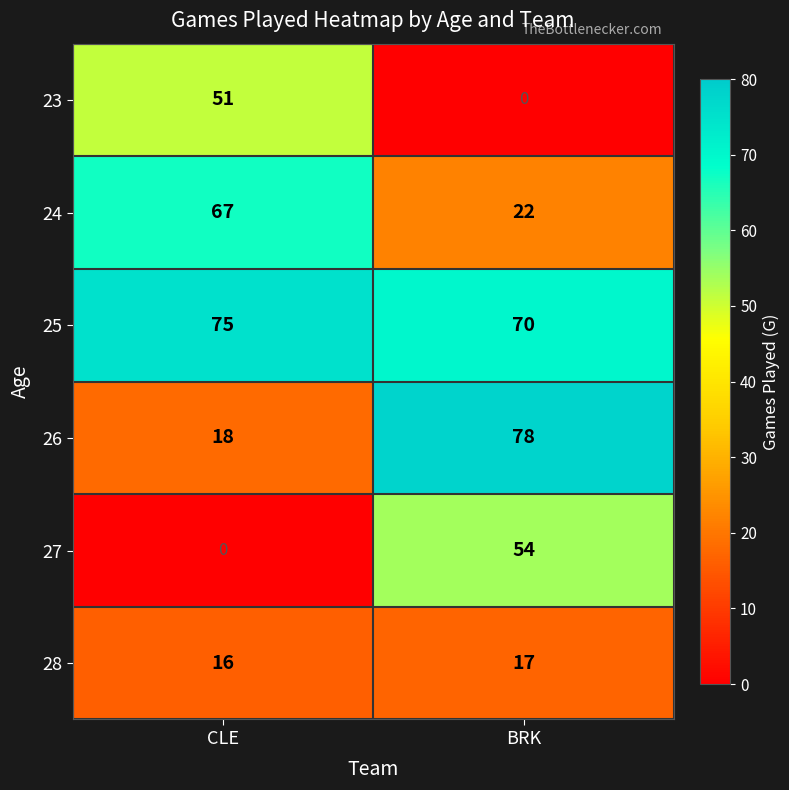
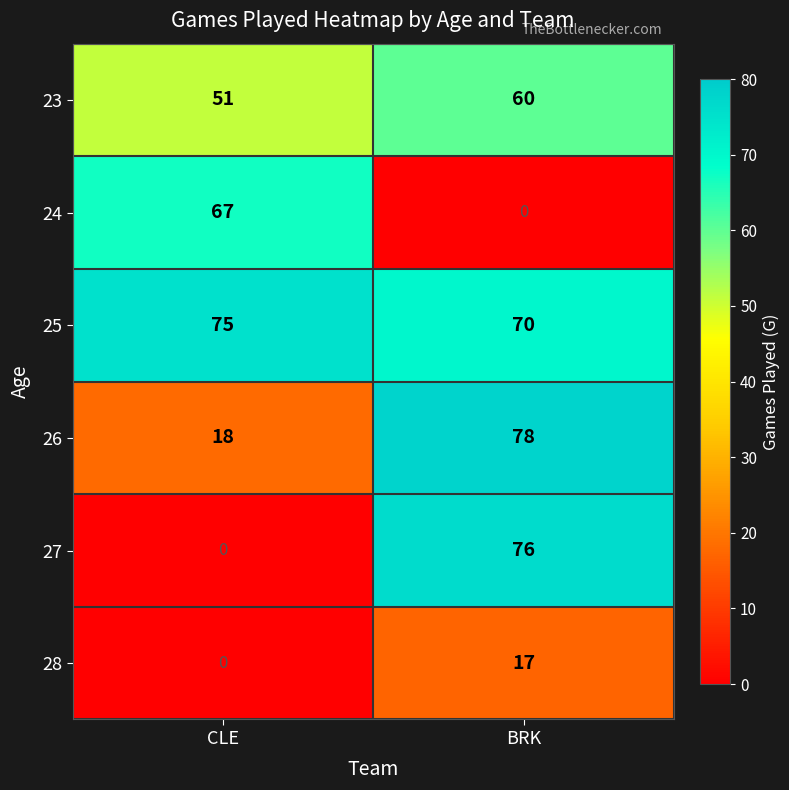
23, BRK: 0 -> 60
24, BRK: 22 -> 0
27, BRK: 54 -> 76
28, CLE: 16 -> 0
